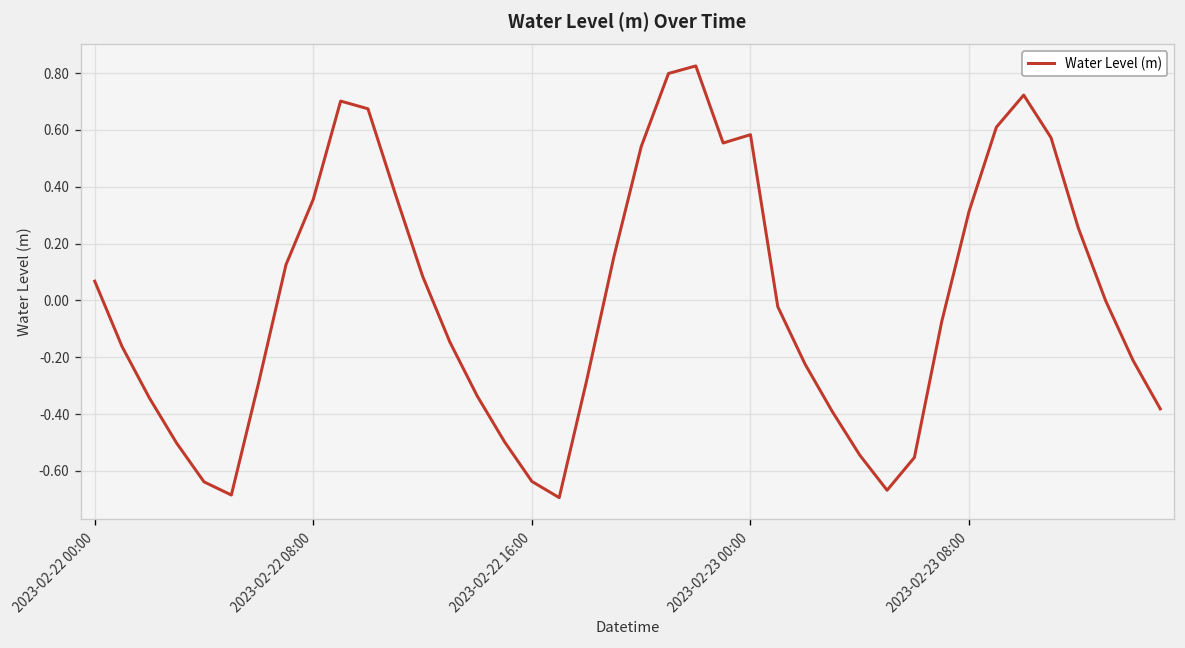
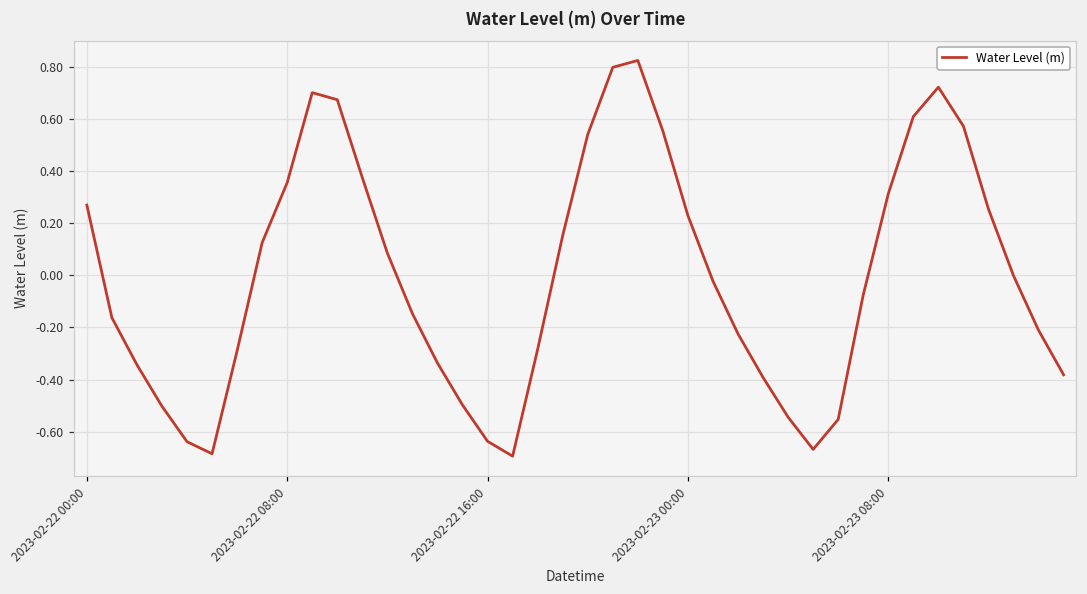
2023-02-22 00:00: 0.07 -> 0.27
2023-02-23 00:00: 0.58 -> 0.23
